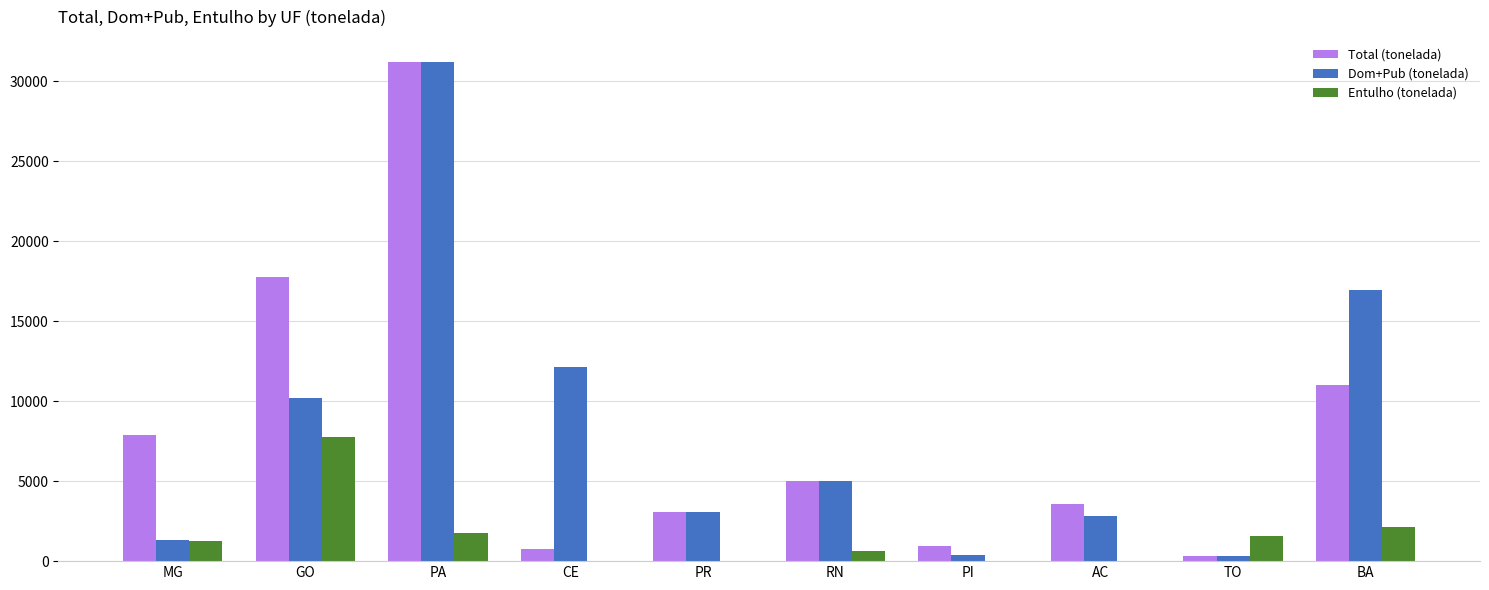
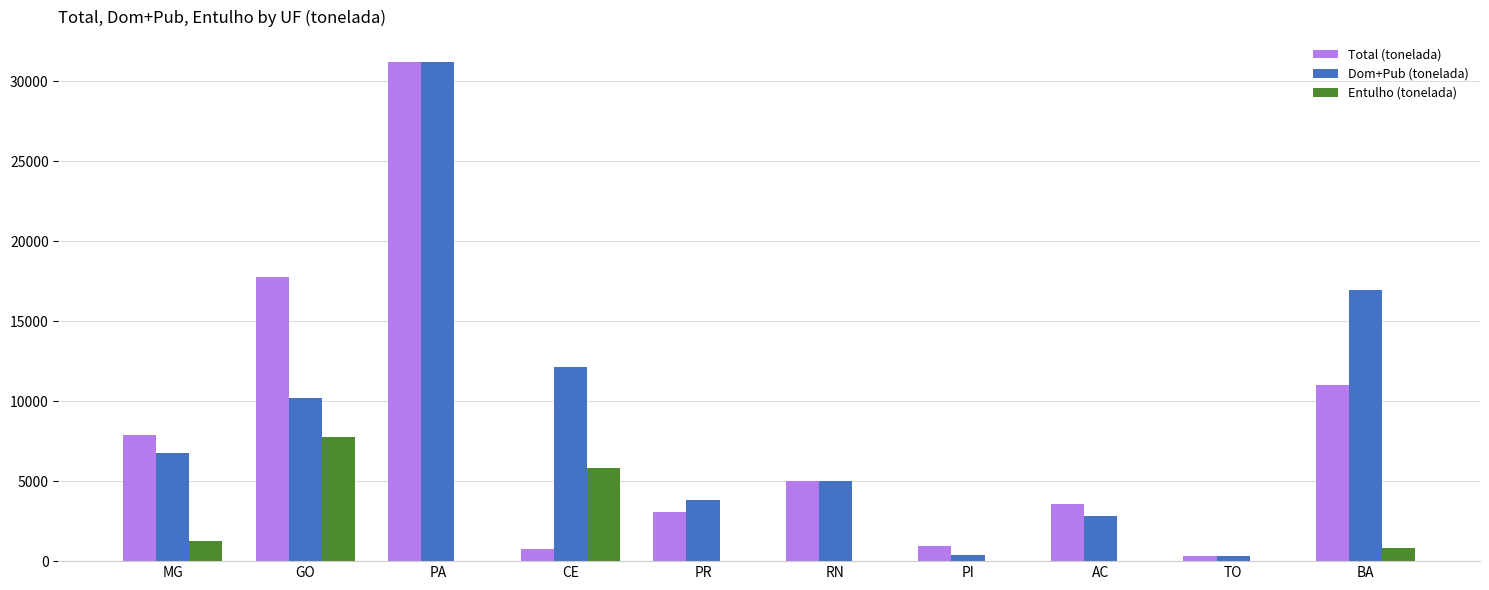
Dom+Pub (tonelada), MG: 1300 -> 6800
Entulho (tonelada), PA: 1700 -> 0
Entulho (tonelada), CE: 0 -> 5800
Dom+Pub (tonelada), PR: 3100 -> 3800
Entulho (tonelada), RN: 600 -> 0
Entulho (tonelada), TO: 1600 -> 0
Entulho (tonelada), BA: 2200 -> 800
